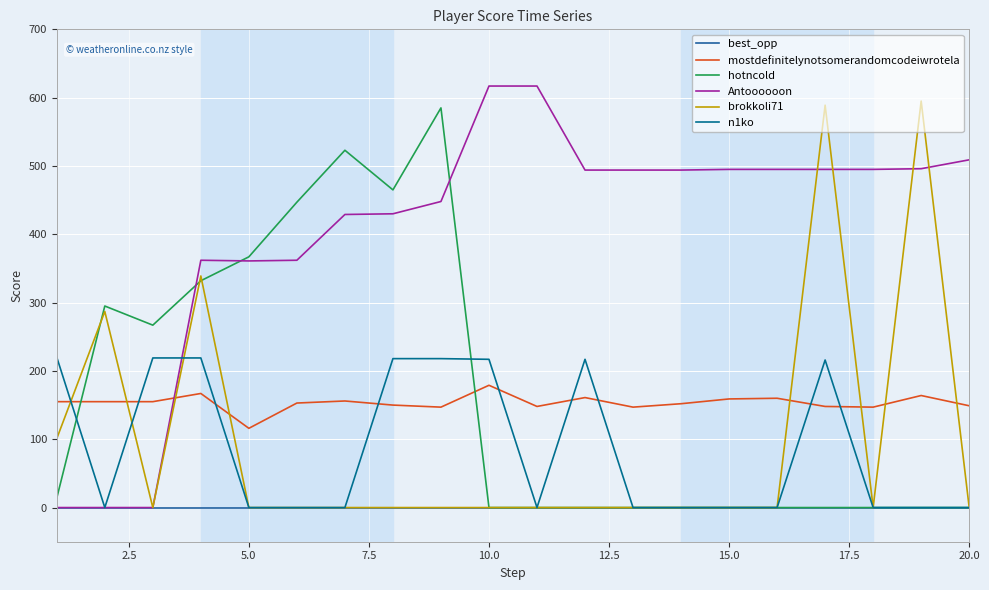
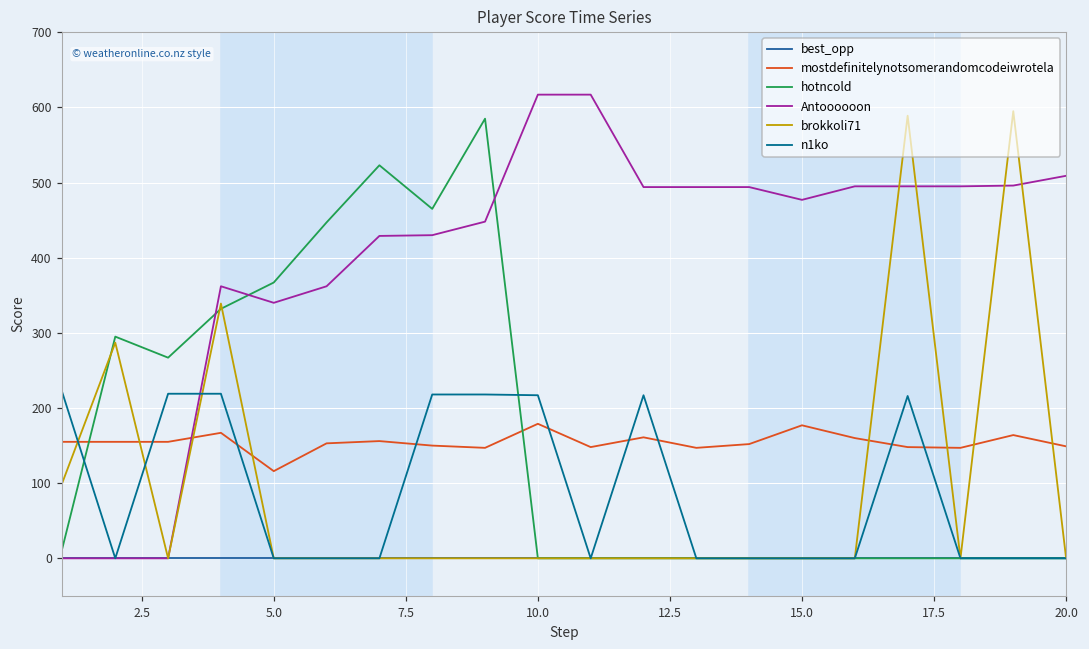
Antoooooon, 5.0: 360 -> 340
mostdefinitelynotsomerandomcodeiwrotela, 15.0: 160 -> 180
Antoooooon, 15.0: 500 -> 480
